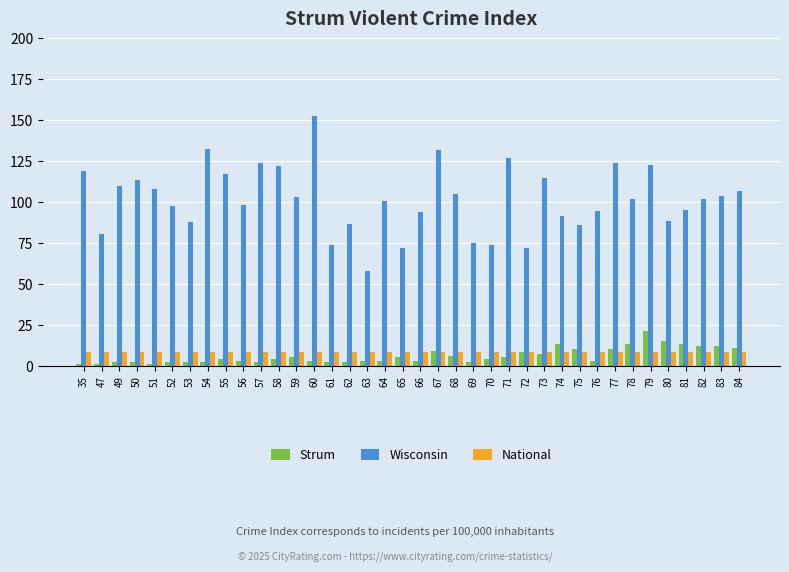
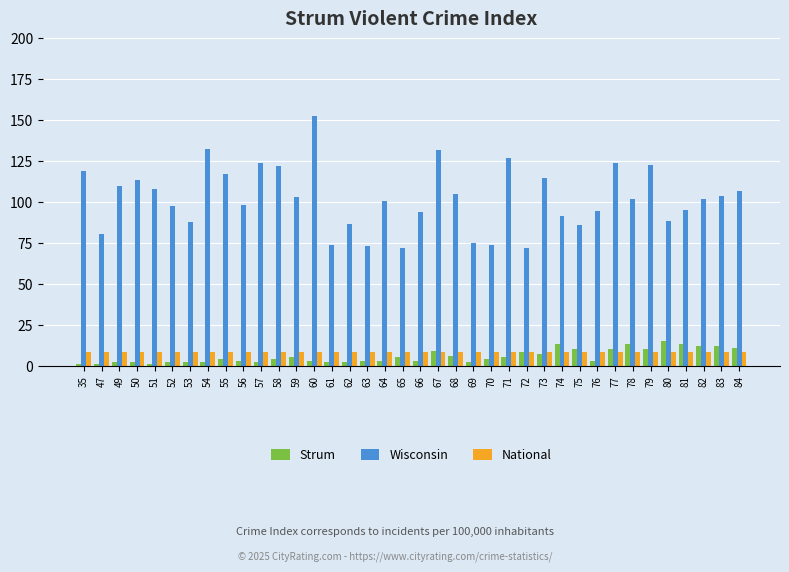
Wisconsin, 63: 58 -> 73
Strum, 79: 21 -> 10
